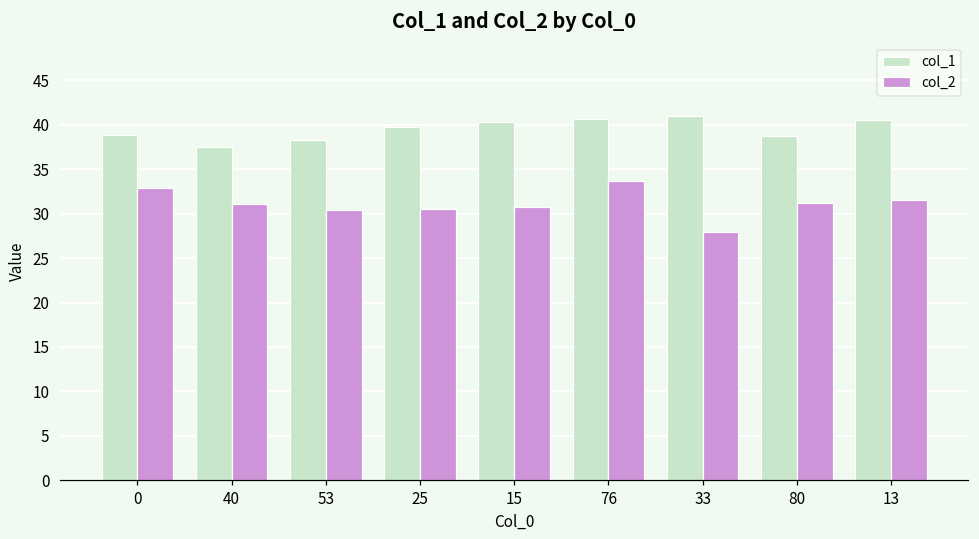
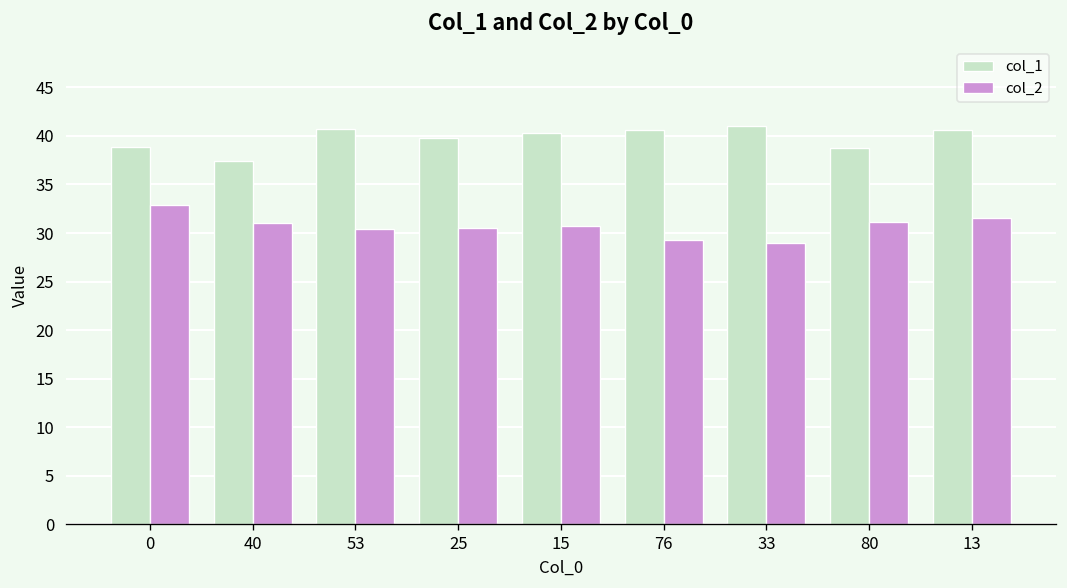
col_1, 53: 38 -> 41
col_2, 76: 34 -> 29
col_2, 33: 28 -> 29
